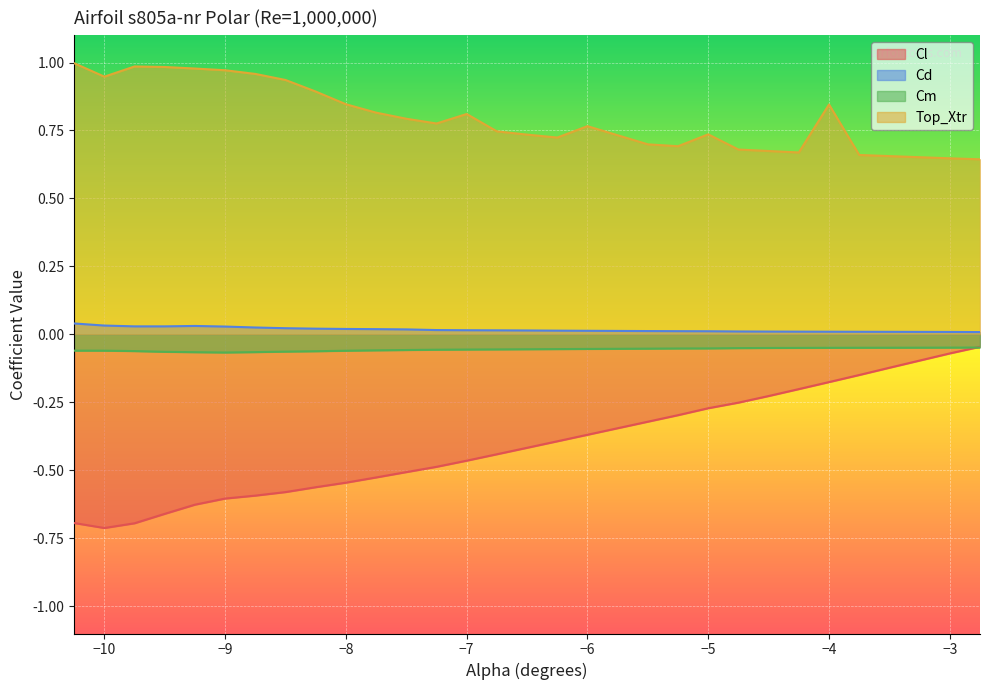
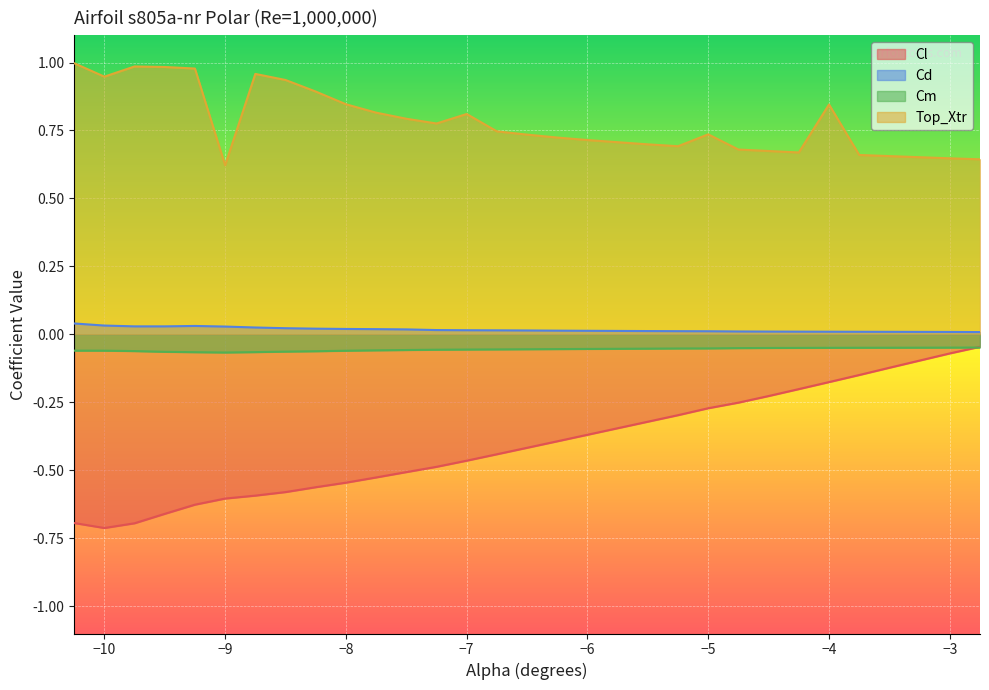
Top_Xtr, −9: 0.97 -> 0.62
Top_Xtr, −6: 0.77 -> 0.71
